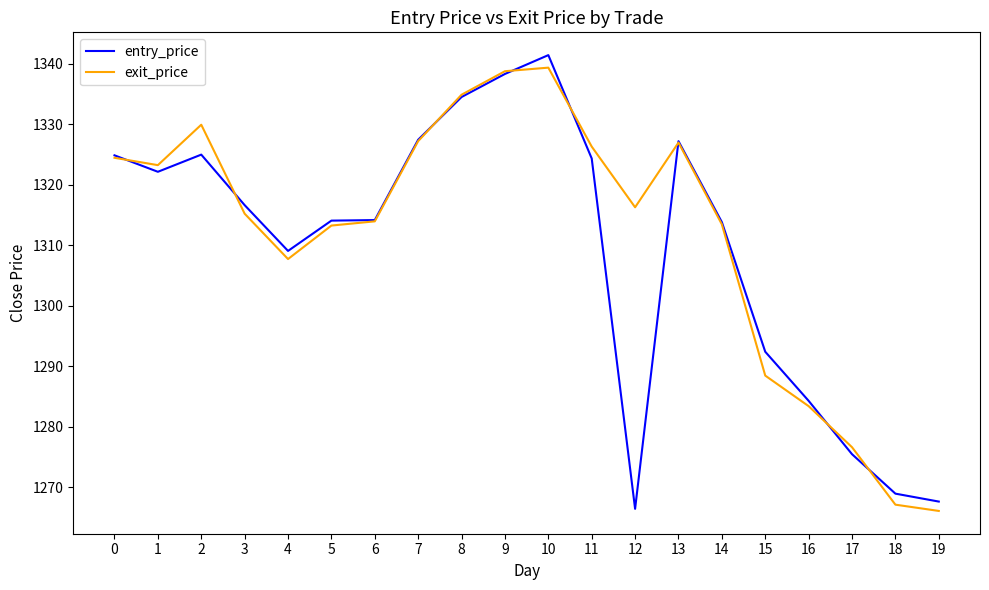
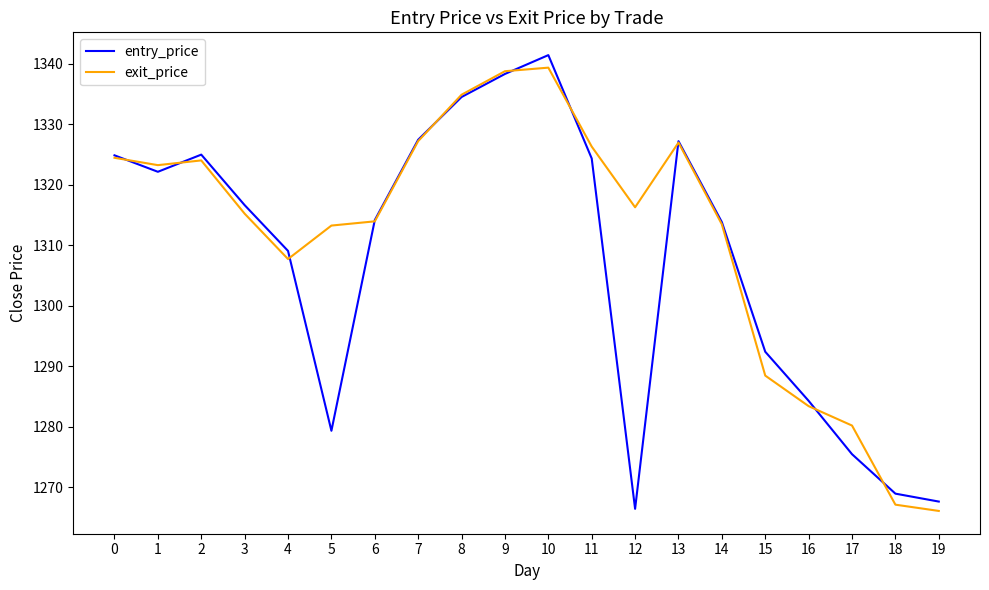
exit_price, 2: 1330 -> 1324
entry_price, 5: 1314 -> 1279
exit_price, 17: 1277 -> 1280
